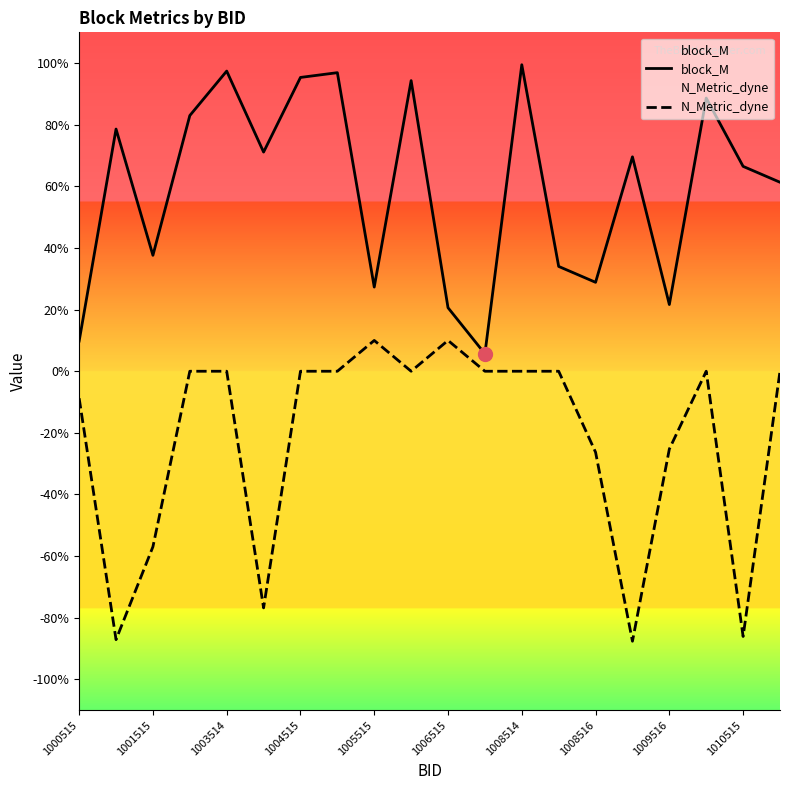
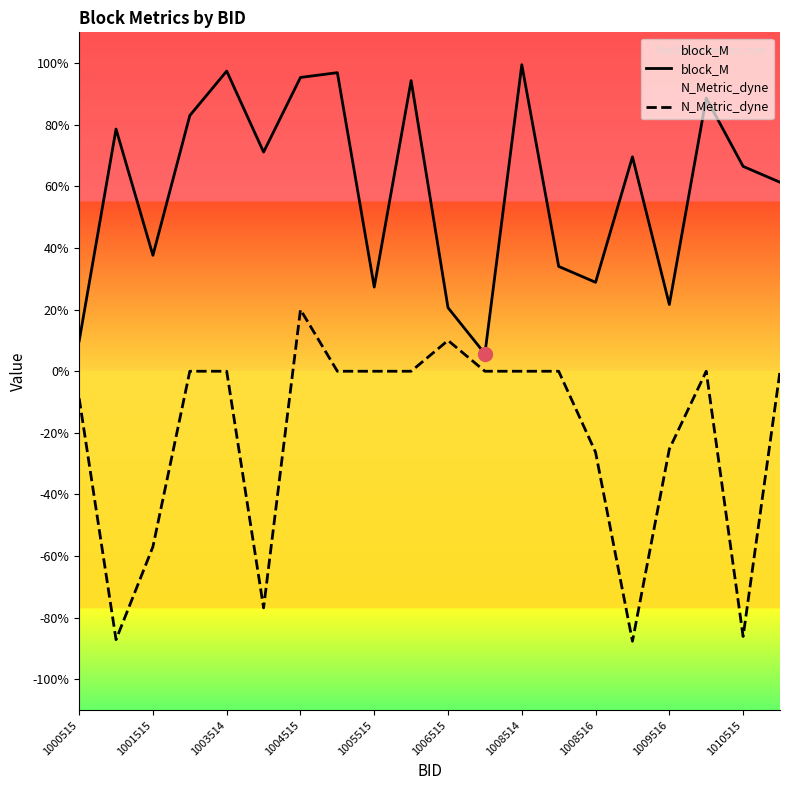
N_Metric_dyne, 1004515: 0% -> 20%
N_Metric_dyne, 1005515: 10% -> 0%
